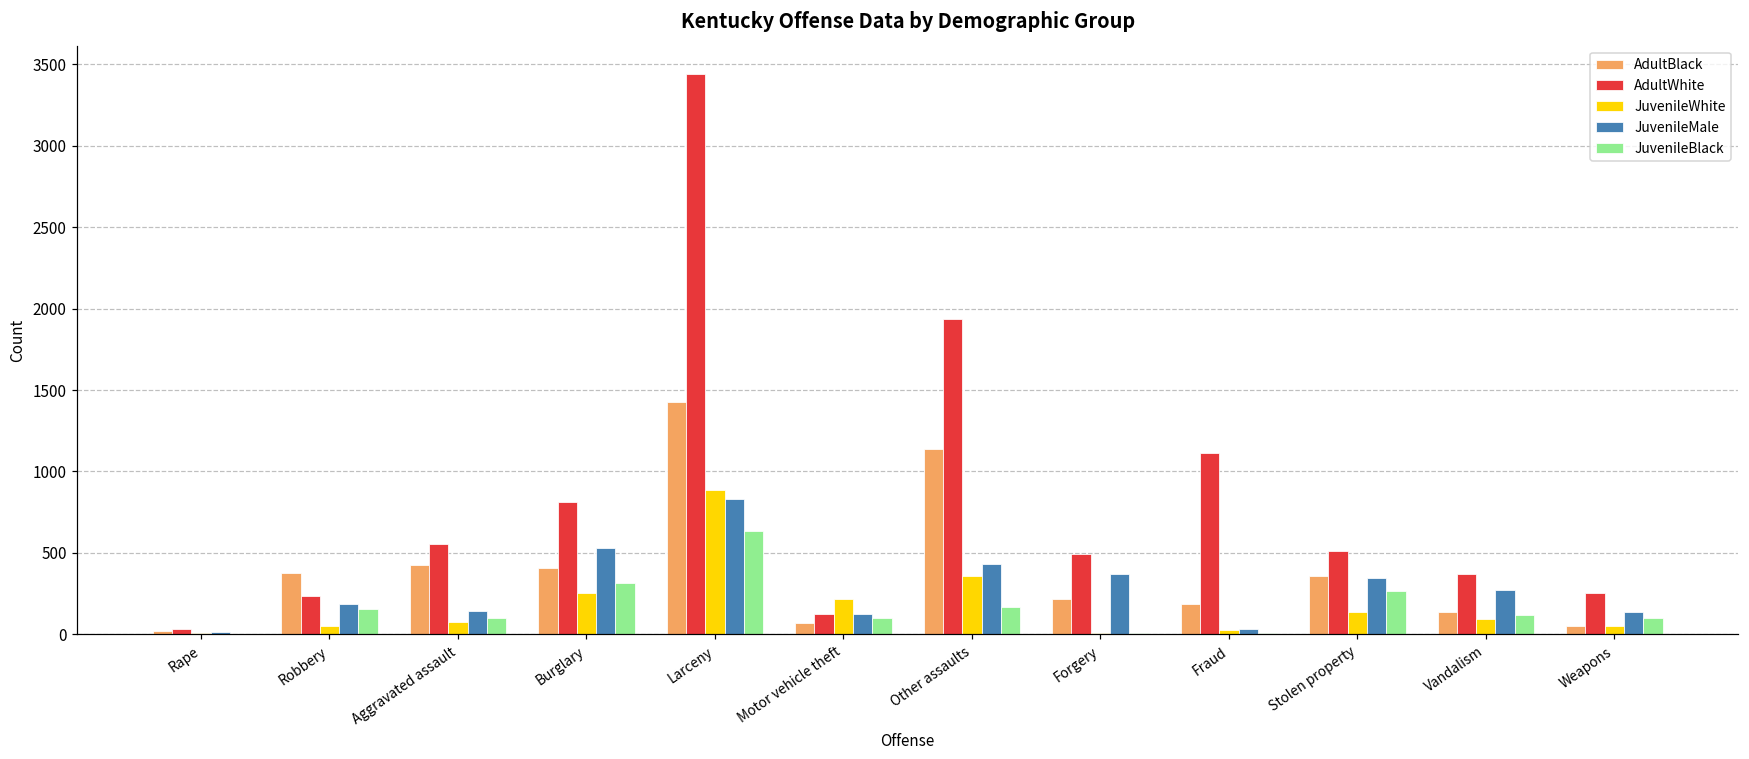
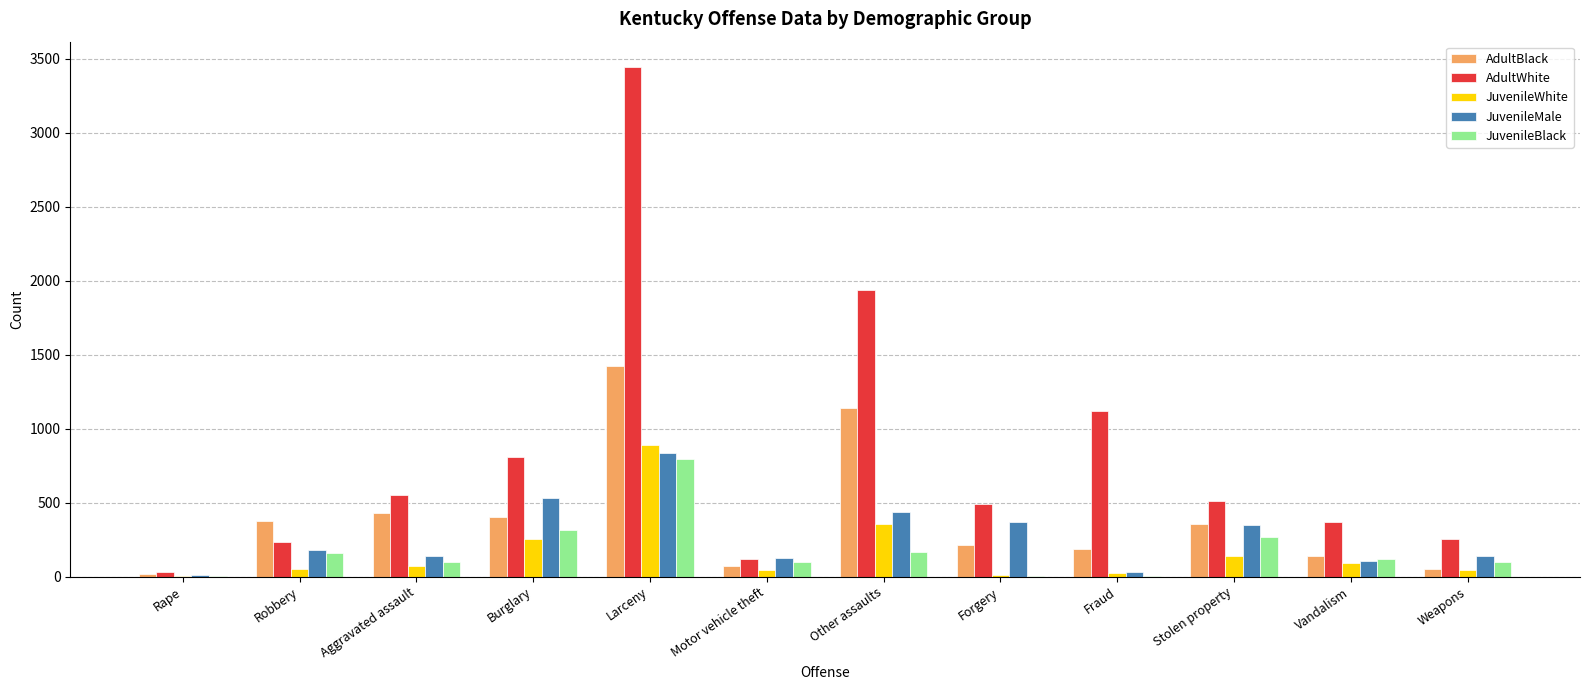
JuvenileBlack, Larceny: 640 -> 800
JuvenileWhite, Motor vehicle theft: 210 -> 40
JuvenileMale, Vandalism: 270 -> 110
